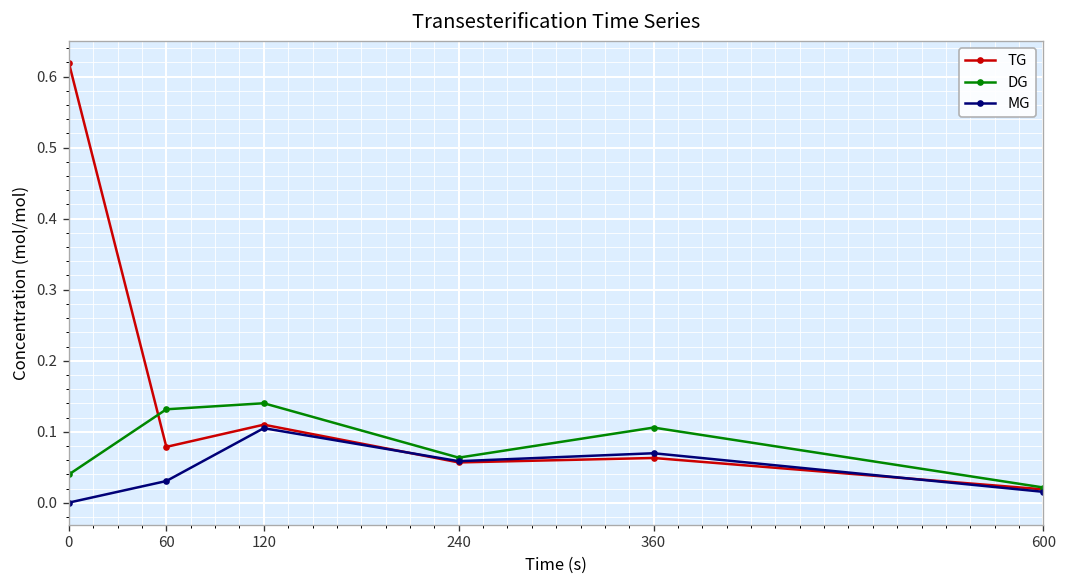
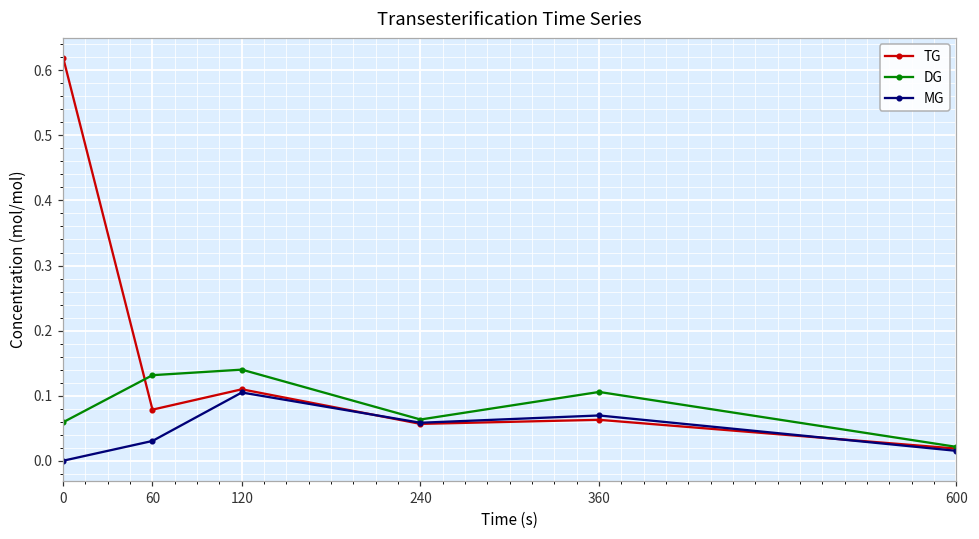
DG, 0: 0.04 -> 0.06
